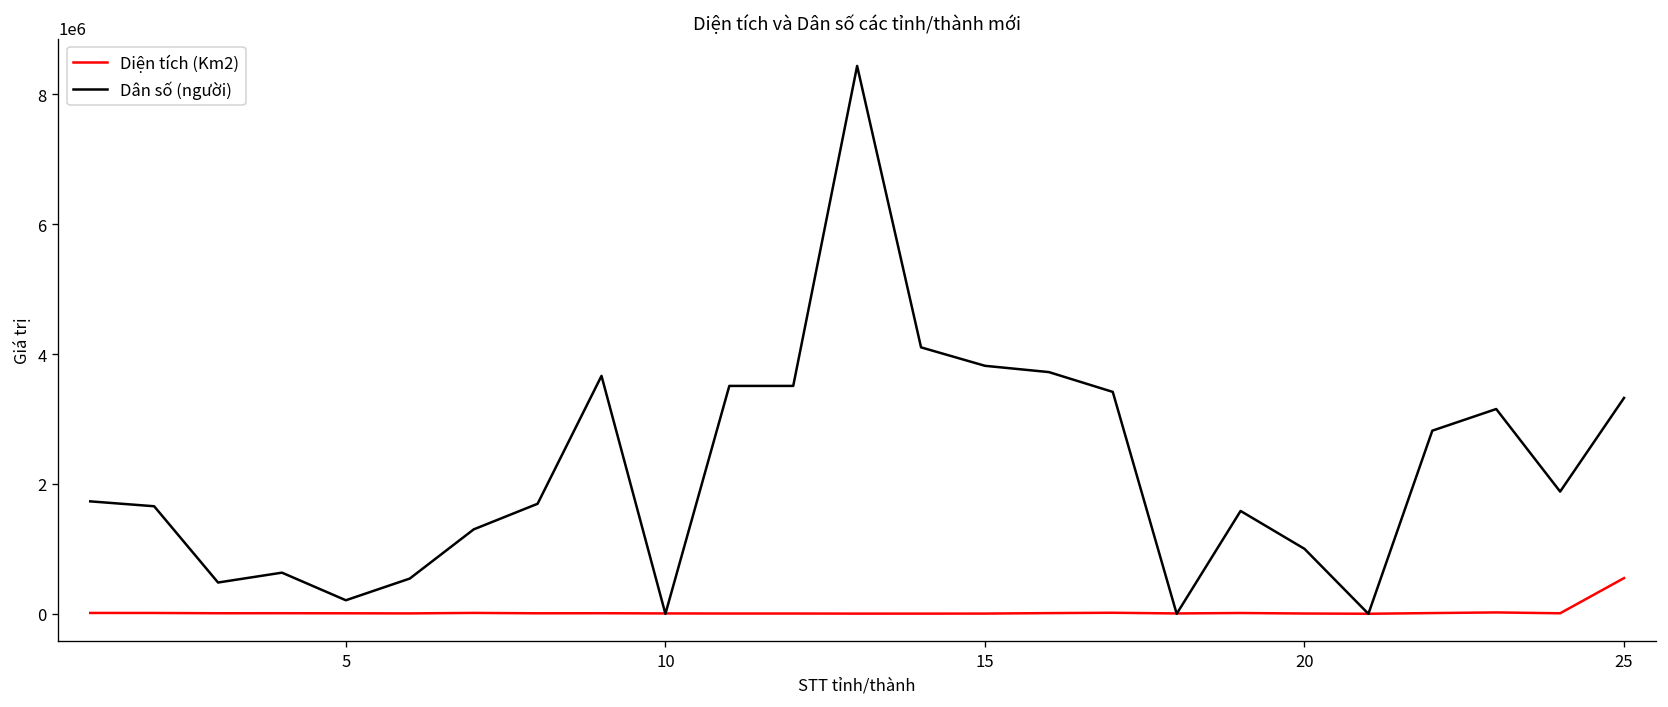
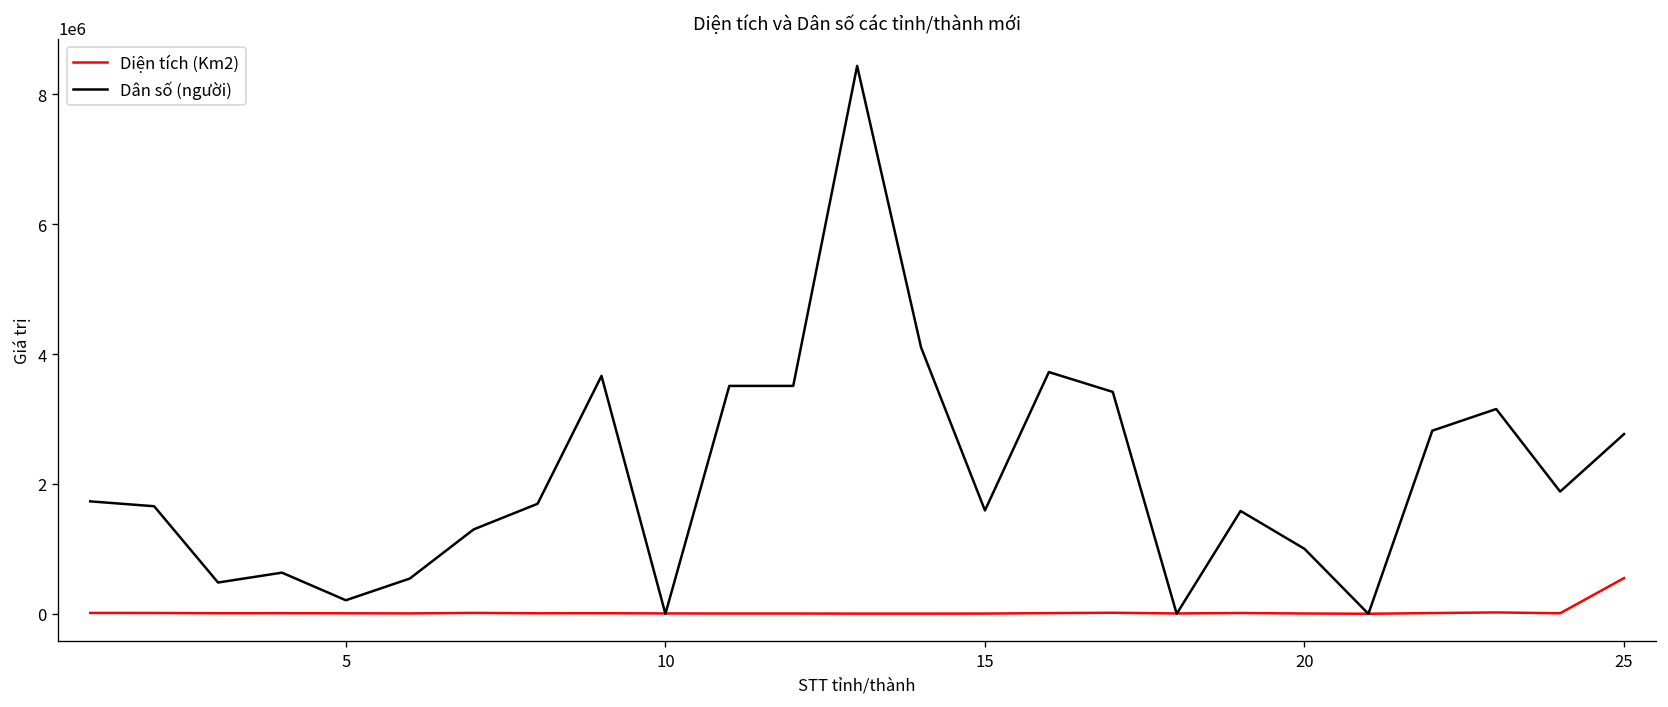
Dân số (người), 15: 3800000 -> 1600000
Dân số (người), 25: 3300000 -> 2800000
